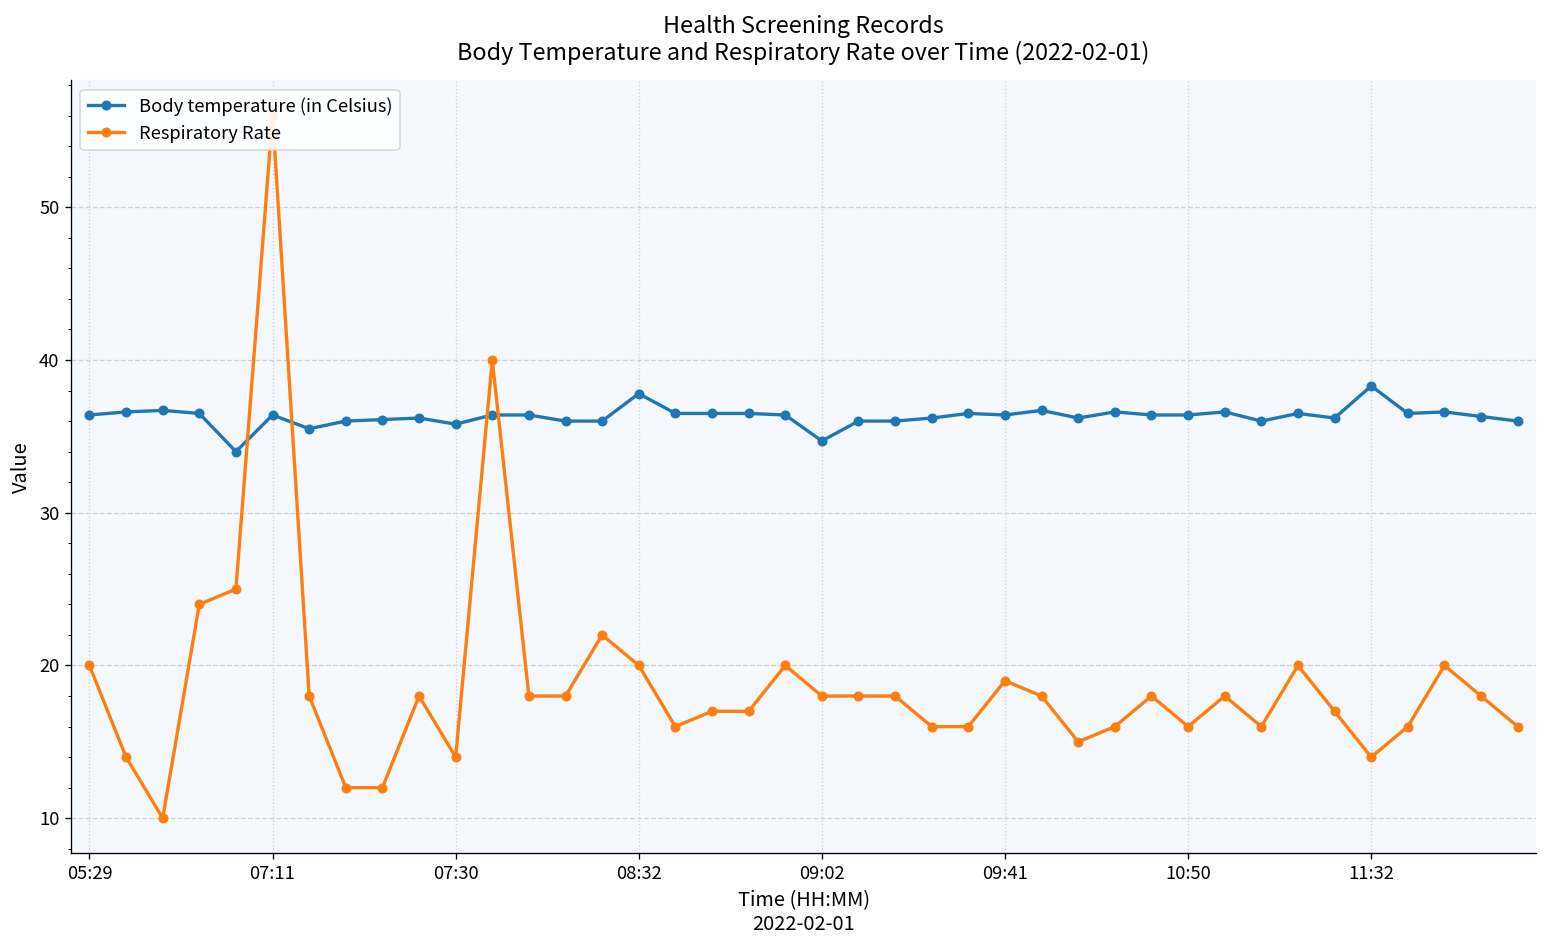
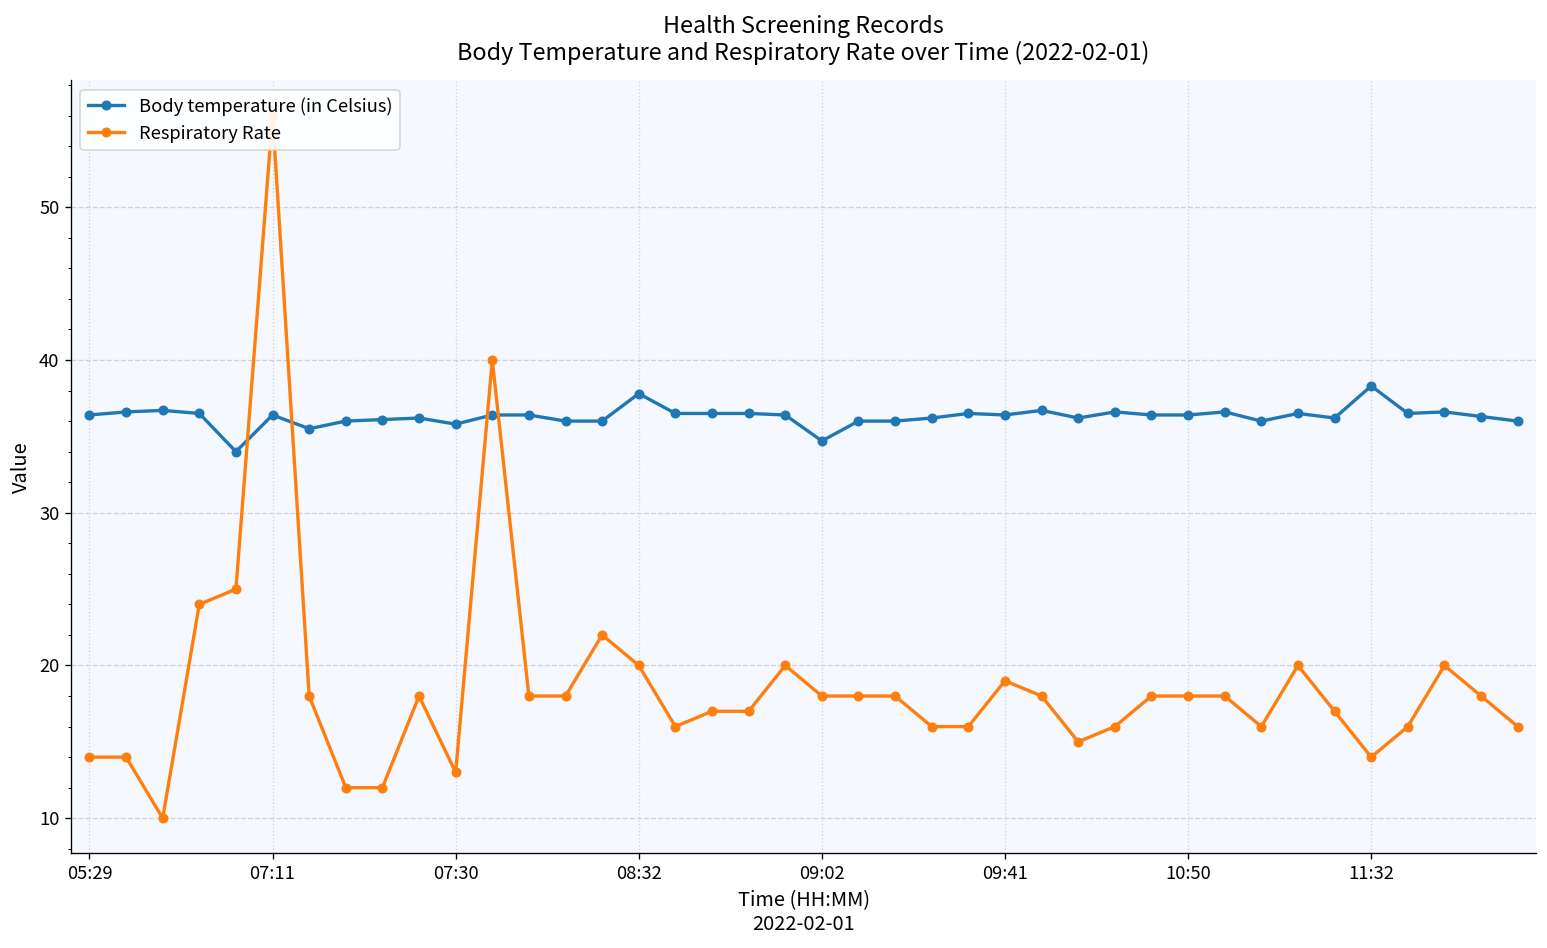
Respiratory Rate, 05:29: 20 -> 14
Respiratory Rate, 07:30: 14 -> 13
Respiratory Rate, 10:50: 16 -> 18
